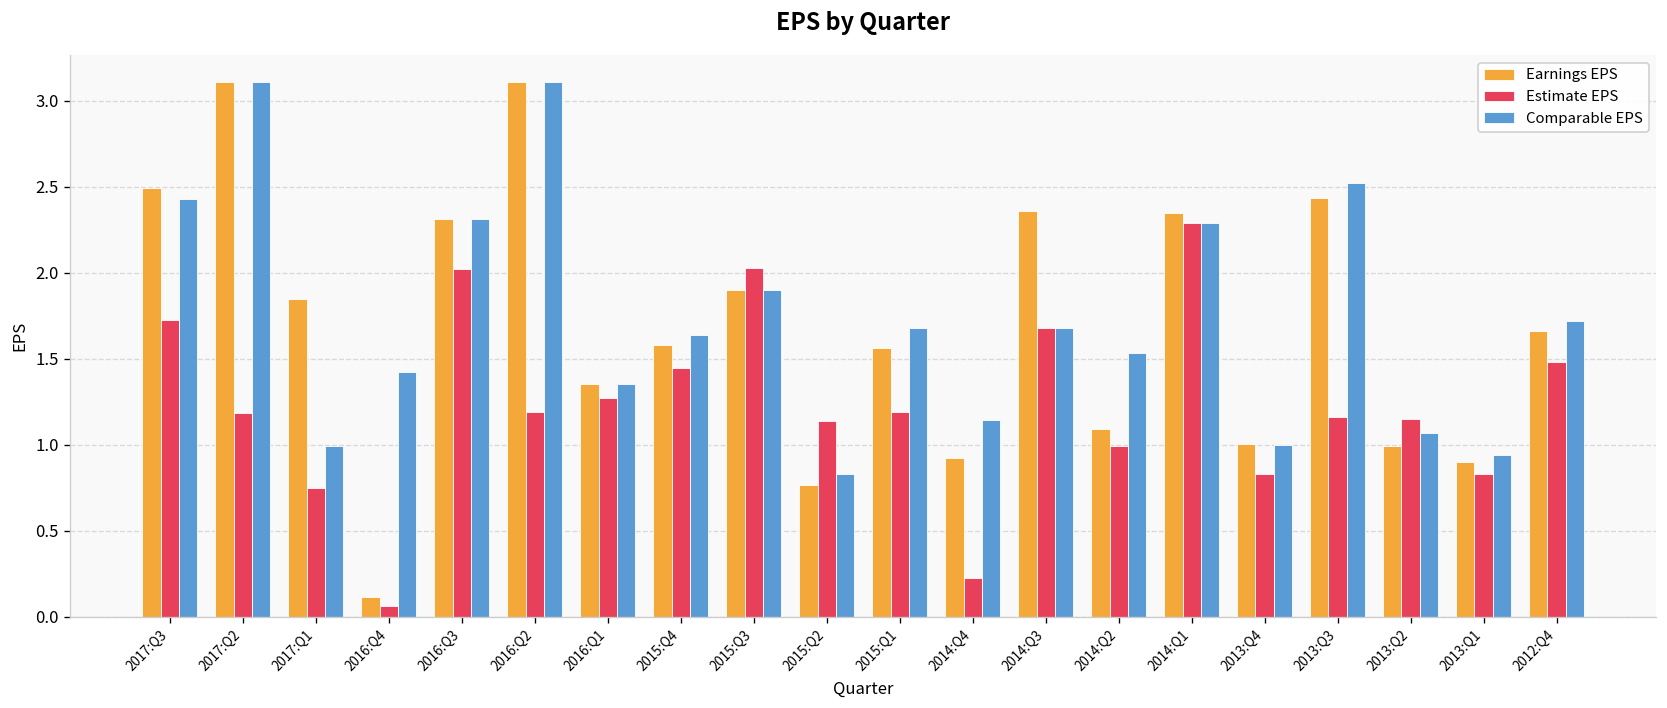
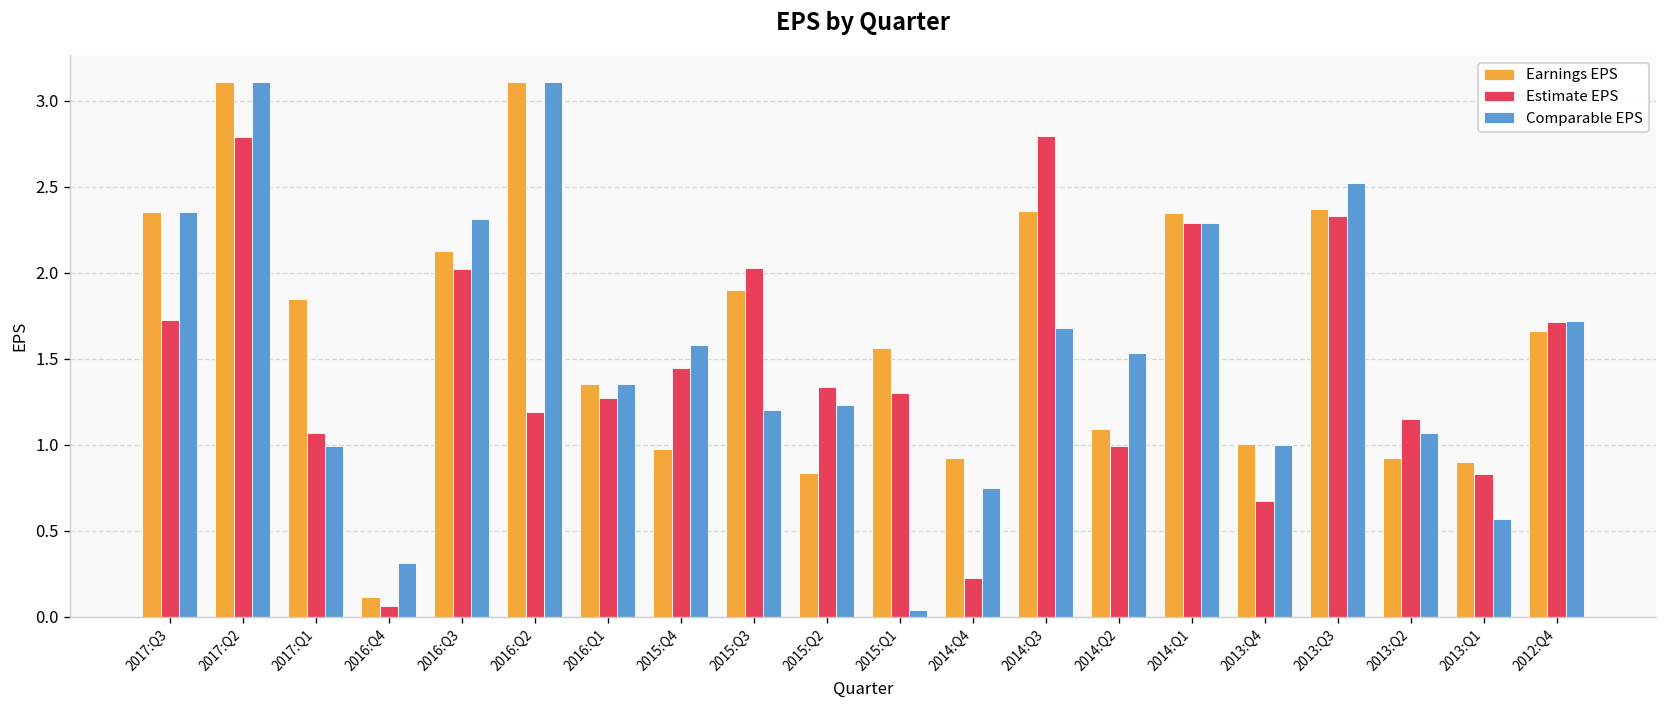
Earnings EPS, 2017:Q3: 2.49 -> 2.35
Comparable EPS, 2017:Q3: 2.43 -> 2.35
Estimate EPS, 2017:Q2: 1.18 -> 2.79
Estimate EPS, 2017:Q1: 0.75 -> 1.07
Comparable EPS, 2016:Q4: 1.42 -> 0.31
Earnings EPS, 2016:Q3: 2.31 -> 2.13
Earnings EPS, 2015:Q4: 1.58 -> 0.98
Comparable EPS, 2015:Q4: 1.64 -> 1.58
Comparable EPS, 2015:Q3: 1.9 -> 1.2
Earnings EPS, 2015:Q2: 0.77 -> 0.84
Estimate EPS, 2015:Q2: 1.14 -> 1.33
Comparable EPS, 2015:Q2: 0.83 -> 1.23
Estimate EPS, 2015:Q1: 1.19 -> 1.30
Comparable EPS, 2015:Q1: 1.68 -> 0.04
Comparable EPS, 2014:Q4: 1.14 -> 0.75
Estimate EPS, 2014:Q3: 1.68 -> 2.79
Estimate EPS, 2013:Q4: 0.83 -> 0.67
Earnings EPS, 2013:Q3: 2.44 -> 2.37
Estimate EPS, 2013:Q3: 1.16 -> 2.33
Earnings EPS, 2013:Q2: 0.99 -> 0.92
Comparable EPS, 2013:Q1: 0.94 -> 0.57
Estimate EPS, 2012:Q4: 1.48 -> 1.71
